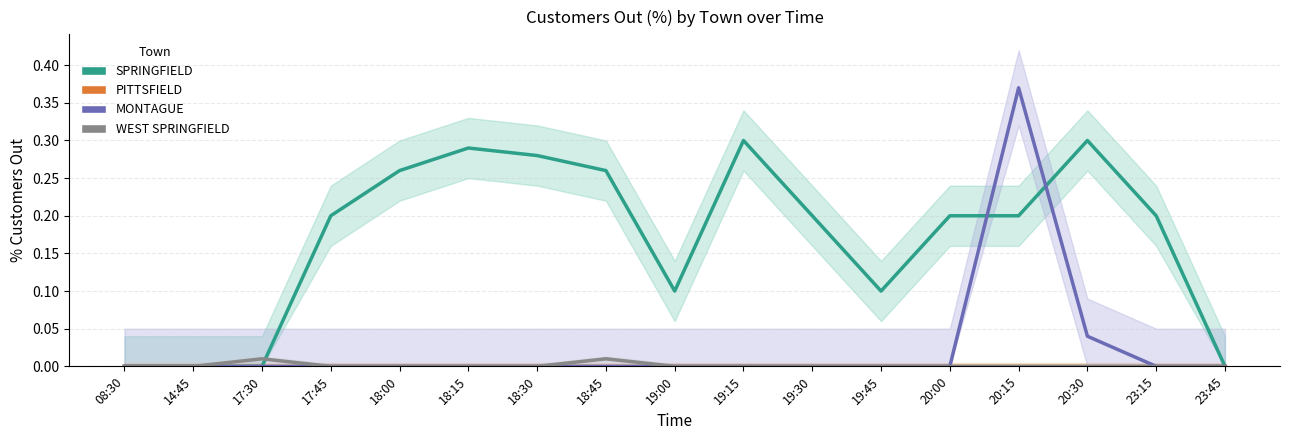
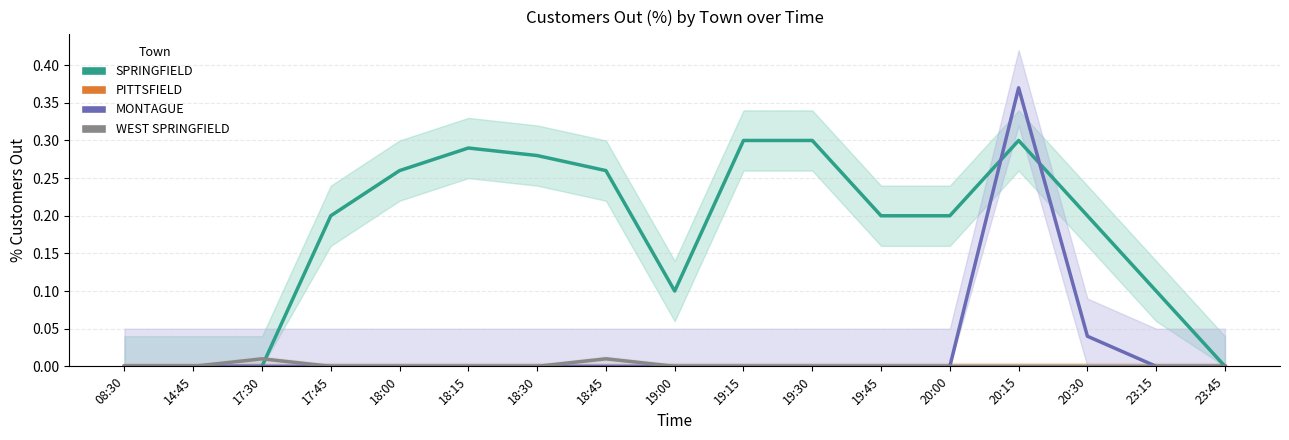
SPRINGFIELD, 19:30: 0.2 -> 0.3
SPRINGFIELD, 19:45: 0.1 -> 0.2
SPRINGFIELD, 20:15: 0.2 -> 0.3
SPRINGFIELD, 20:30: 0.3 -> 0.2
SPRINGFIELD, 23:15: 0.2 -> 0.1
